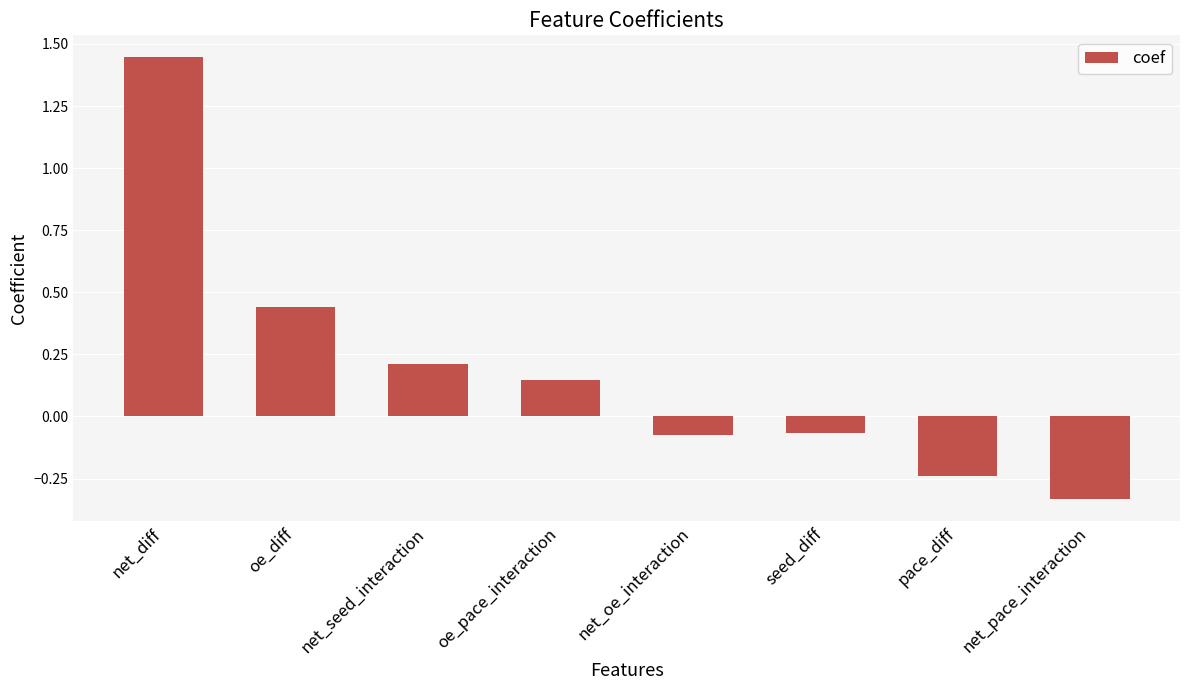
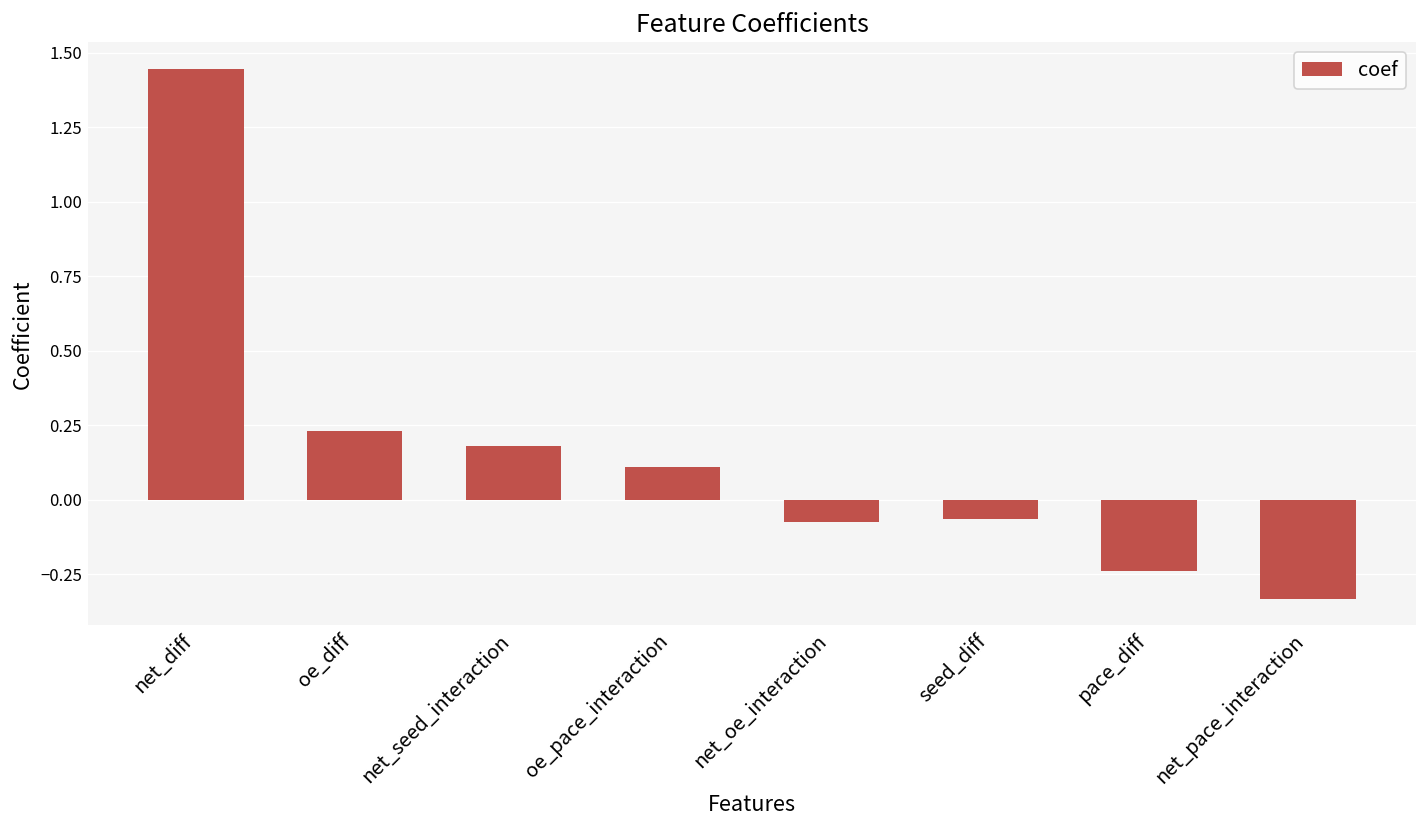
oe_diff: 0.44 -> 0.23
net_seed_interaction: 0.21 -> 0.18
oe_pace_interaction: 0.15 -> 0.11
